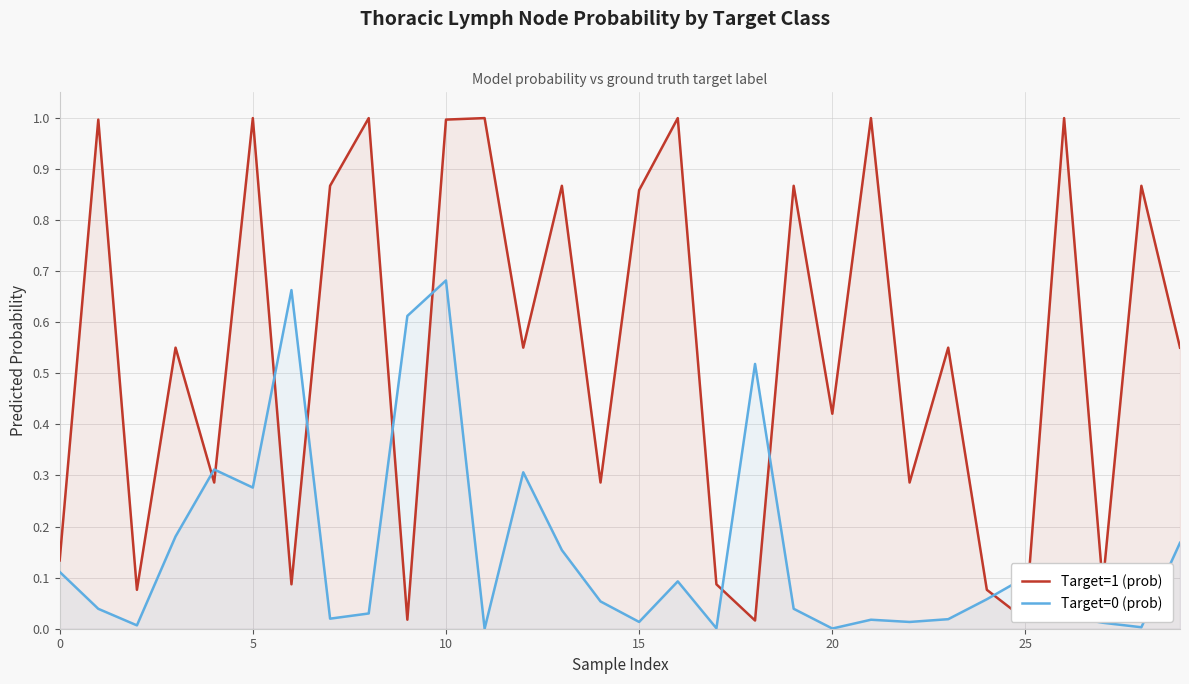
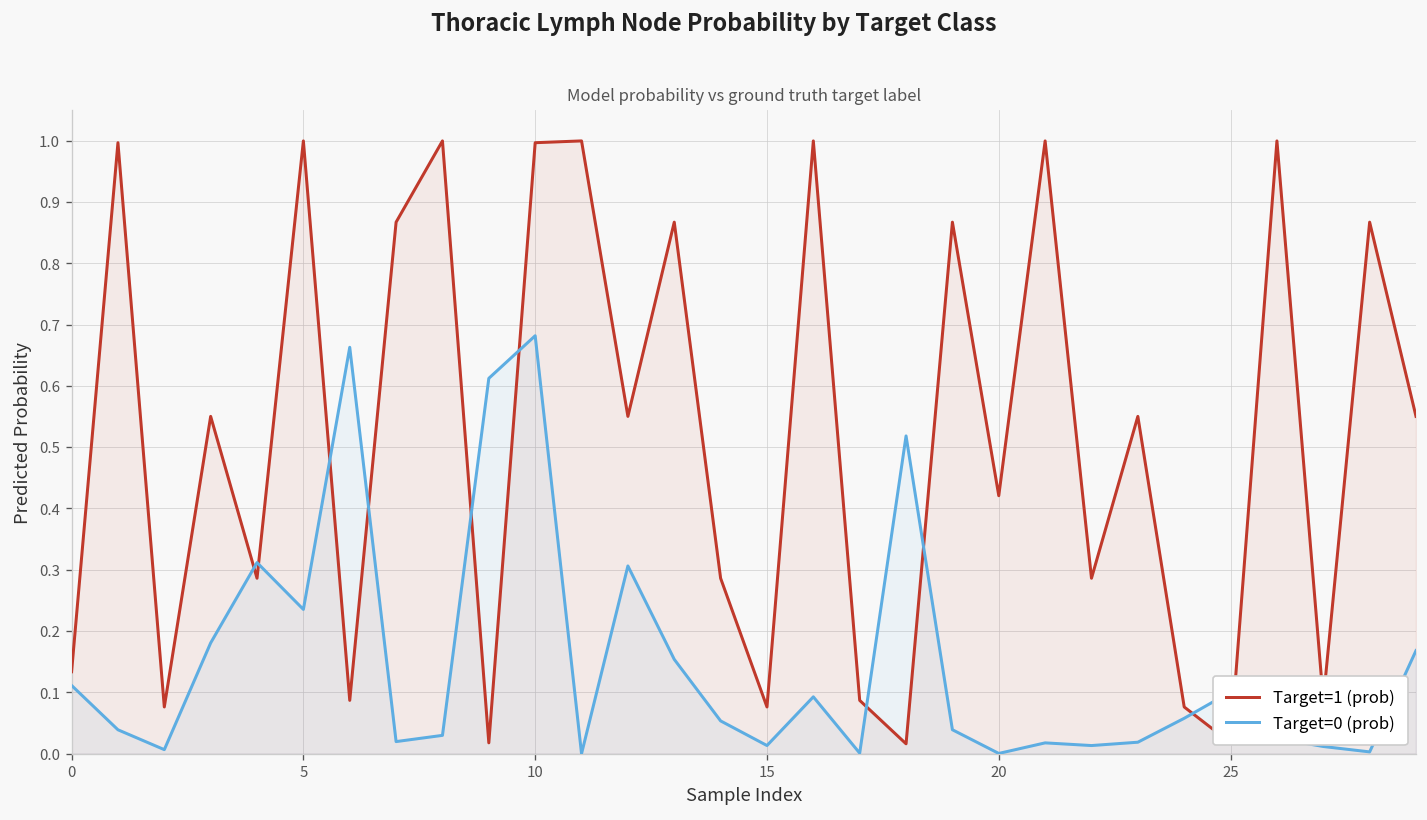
Target=0 (prob), 5: 0.28 -> 0.24
Target=1 (prob), 15: 0.86 -> 0.08
